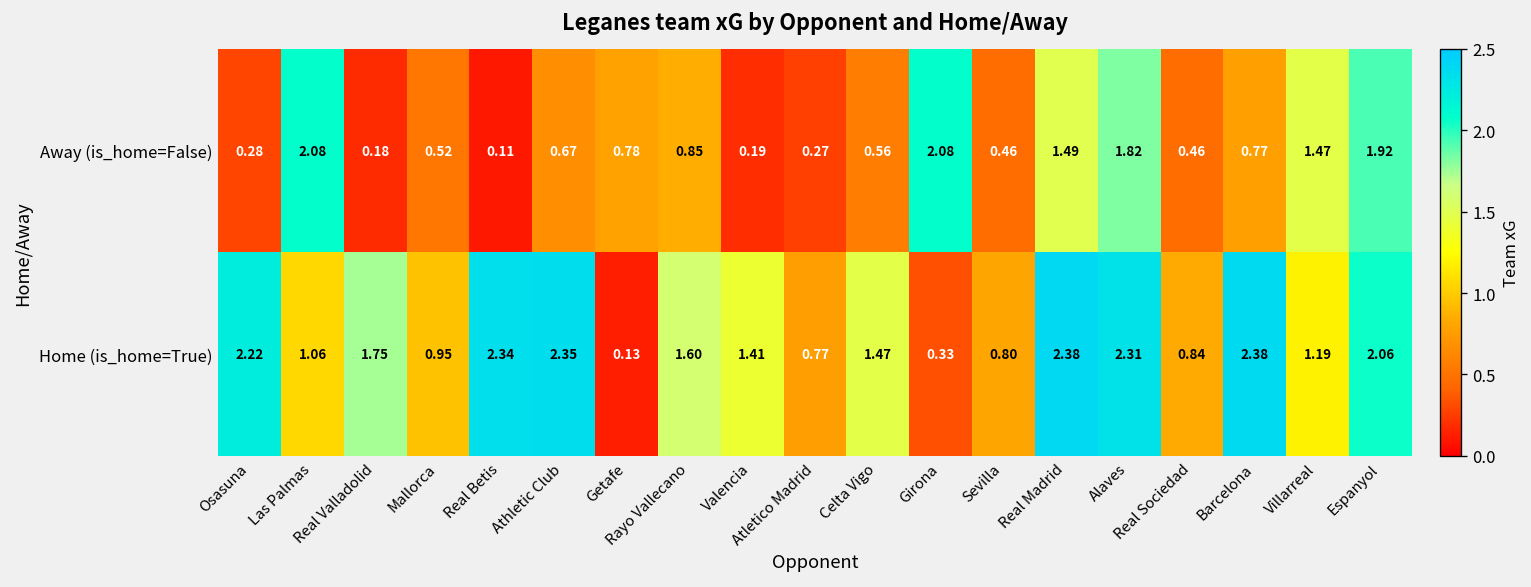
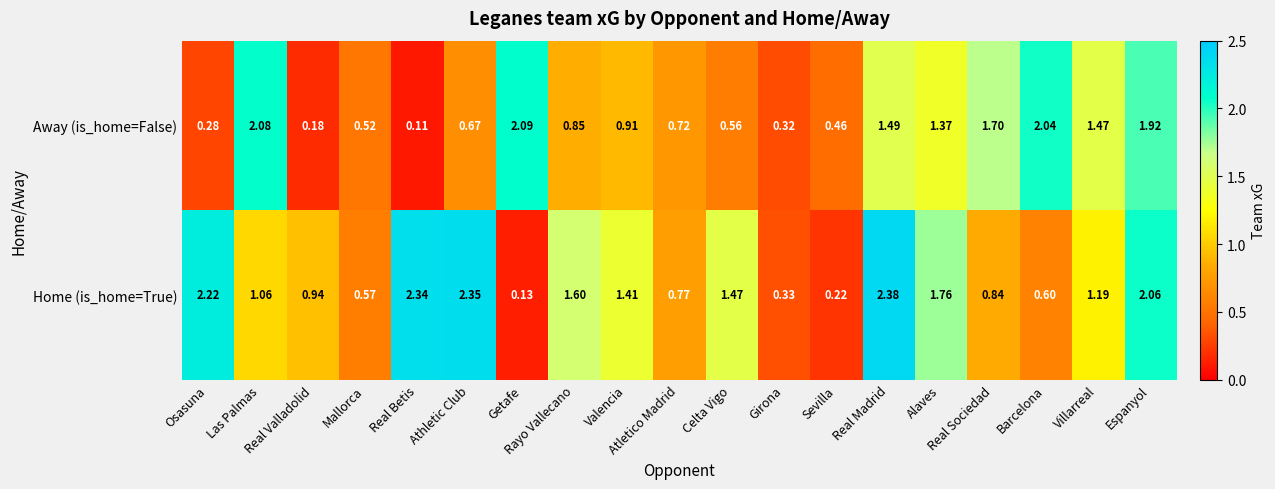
Away (is_home=False), Getafe: 0.78 -> 2.09
Away (is_home=False), Valencia: 0.19 -> 0.91
Away (is_home=False), Atletico Madrid: 0.27 -> 0.72
Away (is_home=False), Girona: 2.08 -> 0.32
Away (is_home=False), Alaves: 1.82 -> 1.37
Away (is_home=False), Real Sociedad: 0.46 -> 1.70
Away (is_home=False), Barcelona: 0.77 -> 2.04
Home (is_home=True), Real Valladolid: 1.75 -> 0.94
Home (is_home=True), Mallorca: 0.95 -> 0.57
Home (is_home=True), Sevilla: 0.80 -> 0.22
Home (is_home=True), Alaves: 2.31 -> 1.76
Home (is_home=True), Barcelona: 2.38 -> 0.60
